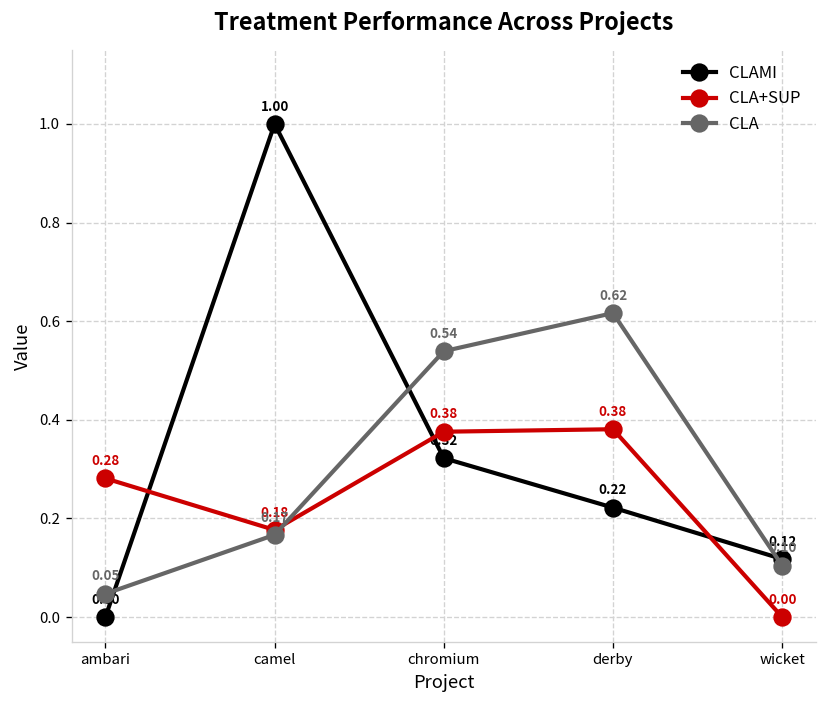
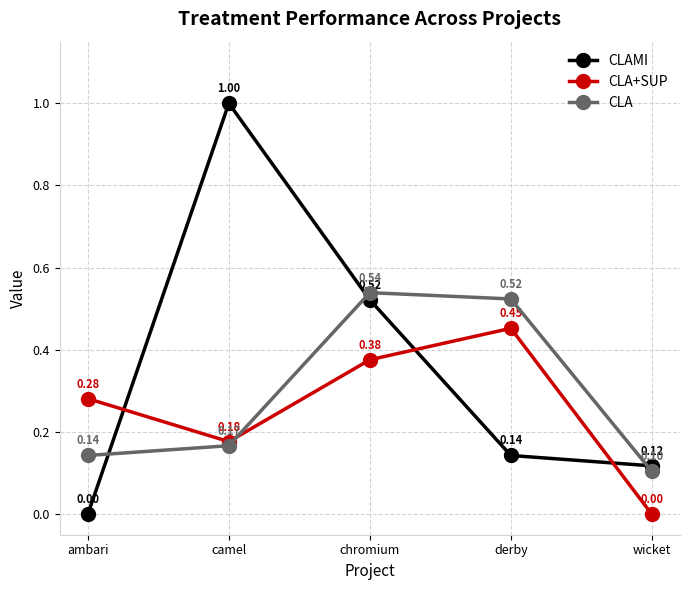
CLA, ambari: 0.05 -> 0.14
CLAMI, chromium: 0.32 -> 0.52
CLAMI, derby: 0.22 -> 0.14
CLA+SUP, derby: 0.38 -> 0.45
CLA, derby: 0.62 -> 0.52
